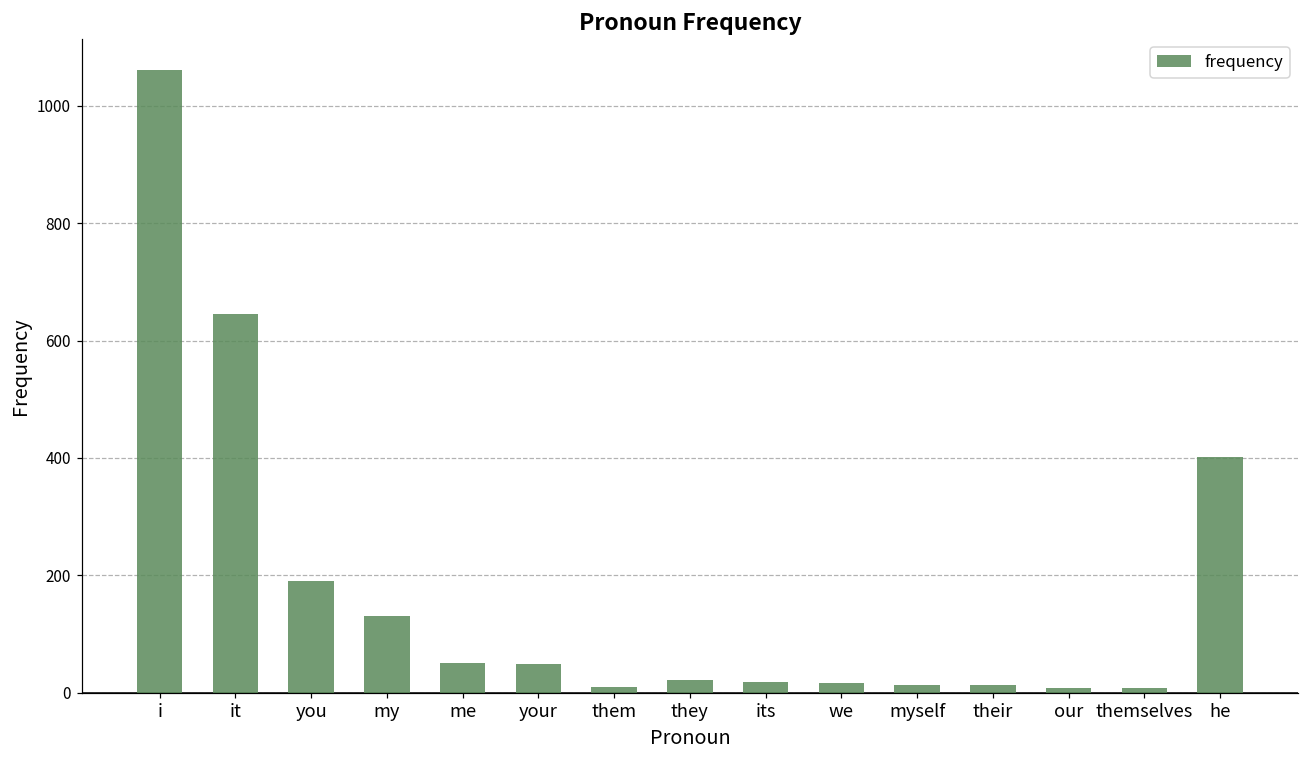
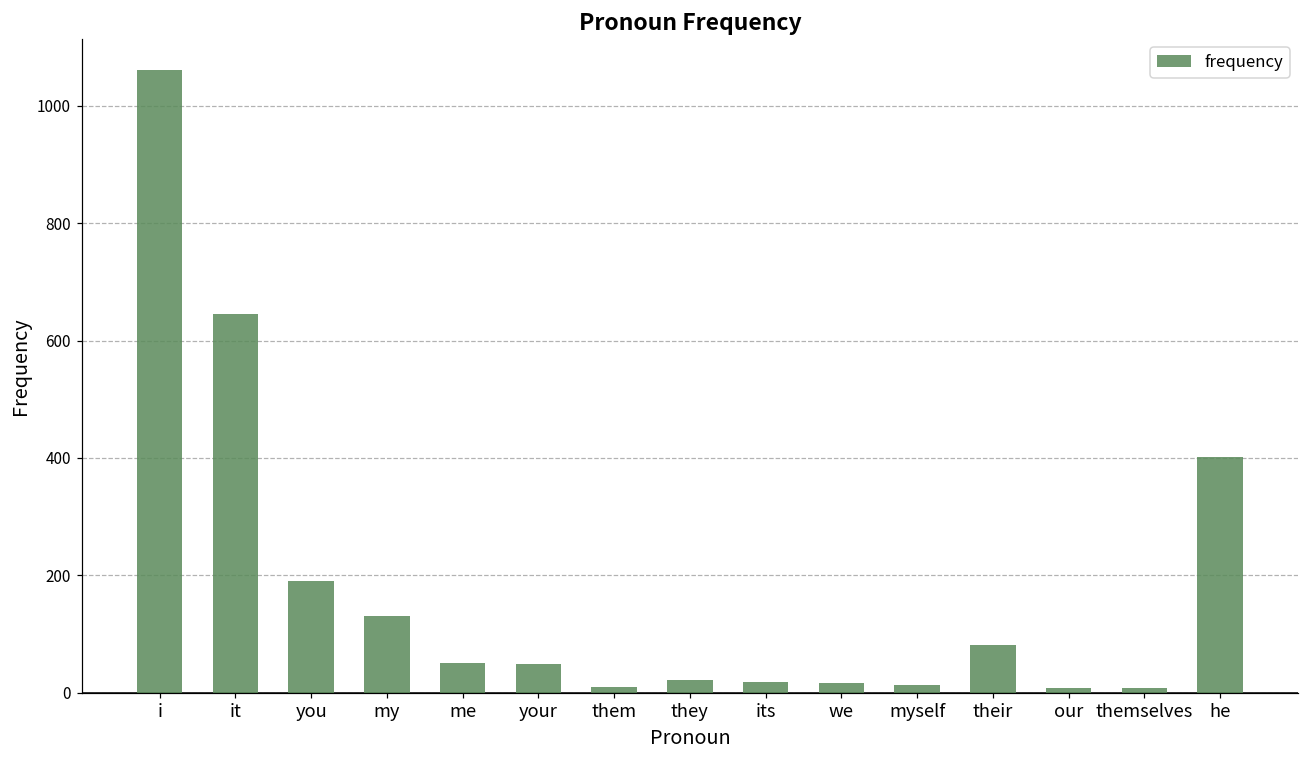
their: 10 -> 80
